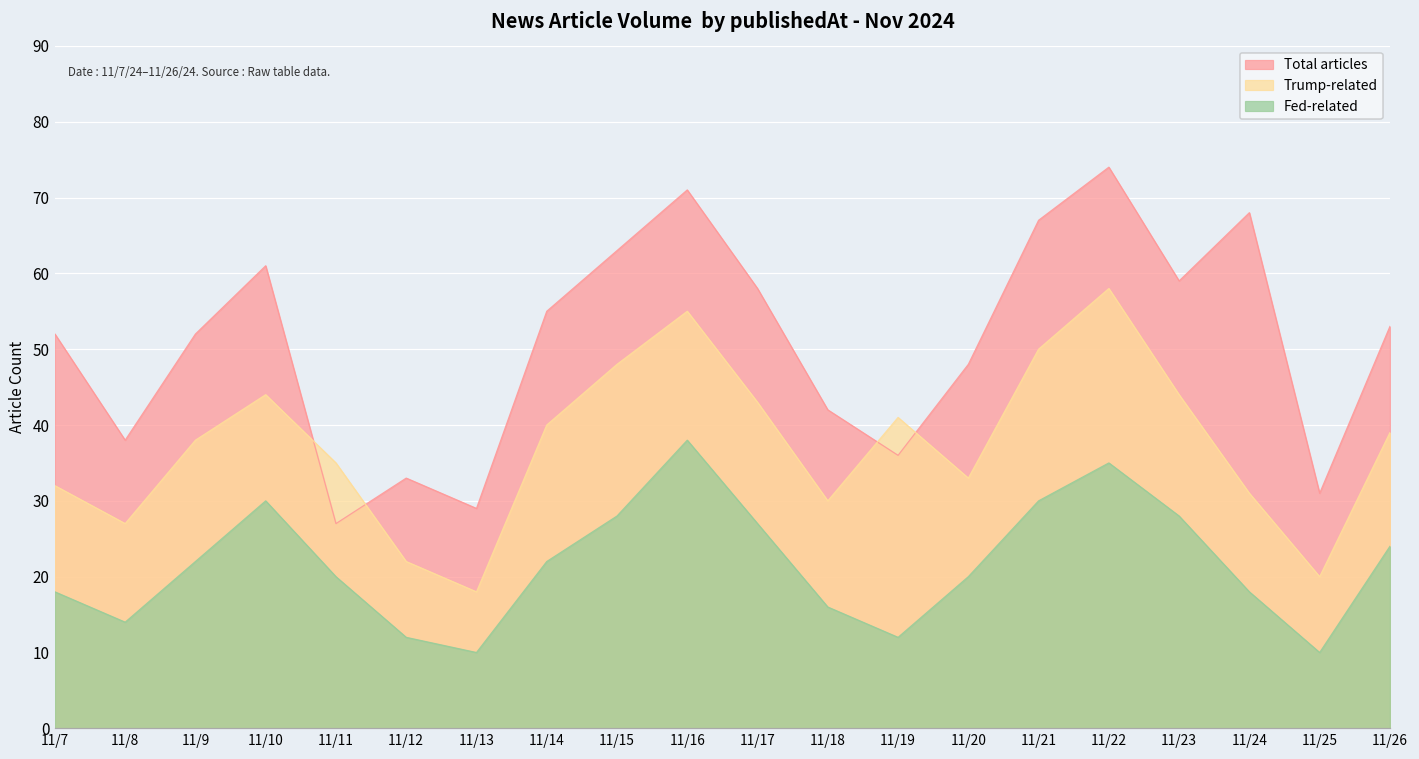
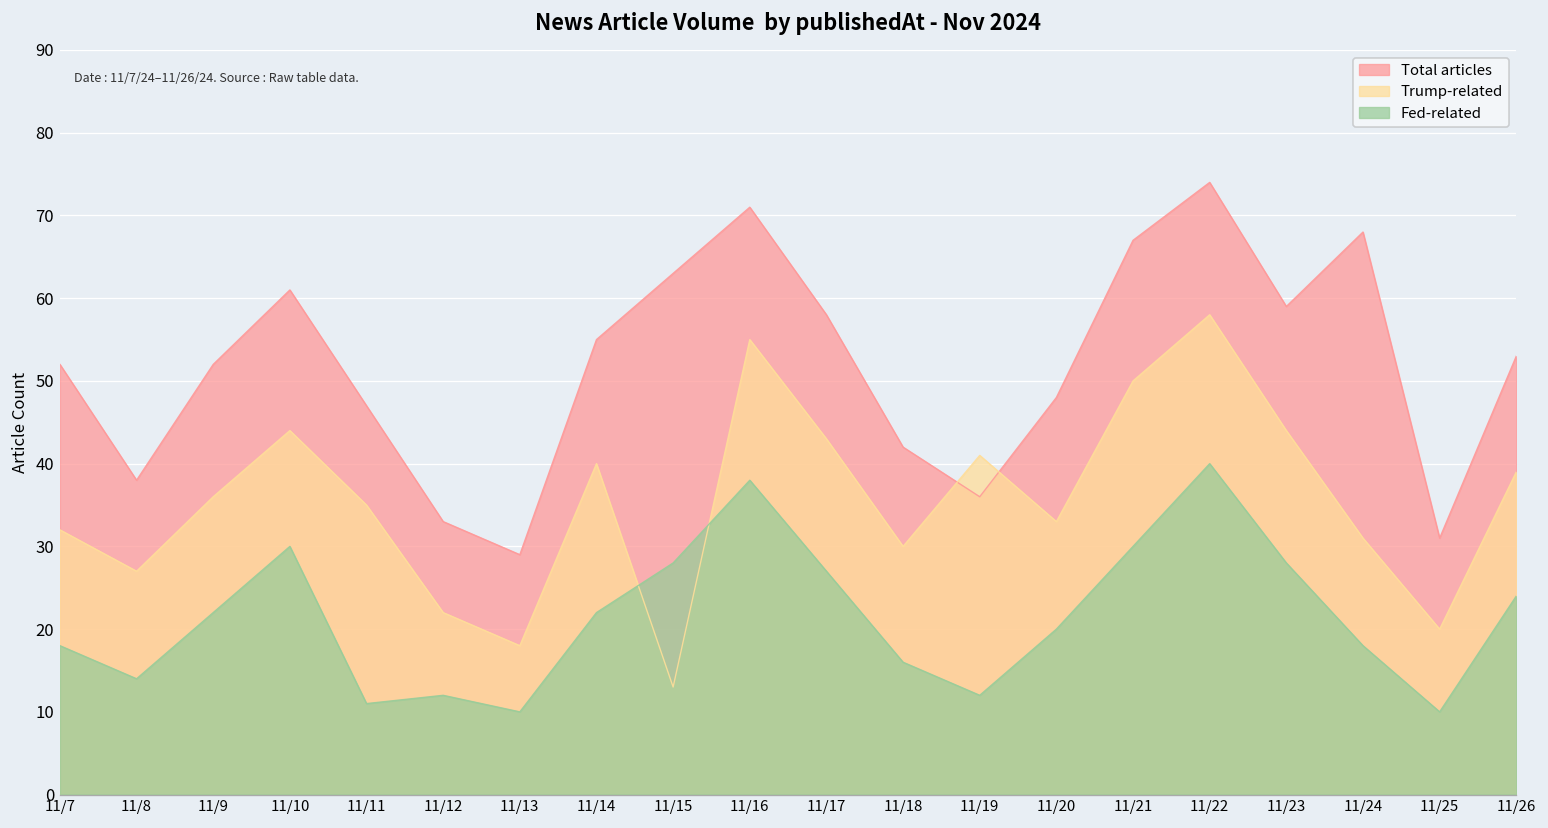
Trump-related, 11/9: 38 -> 36
Total articles, 11/11: 27 -> 47
Fed-related, 11/11: 20 -> 11
Trump-related, 11/15: 48 -> 13
Fed-related, 11/22: 35 -> 40
